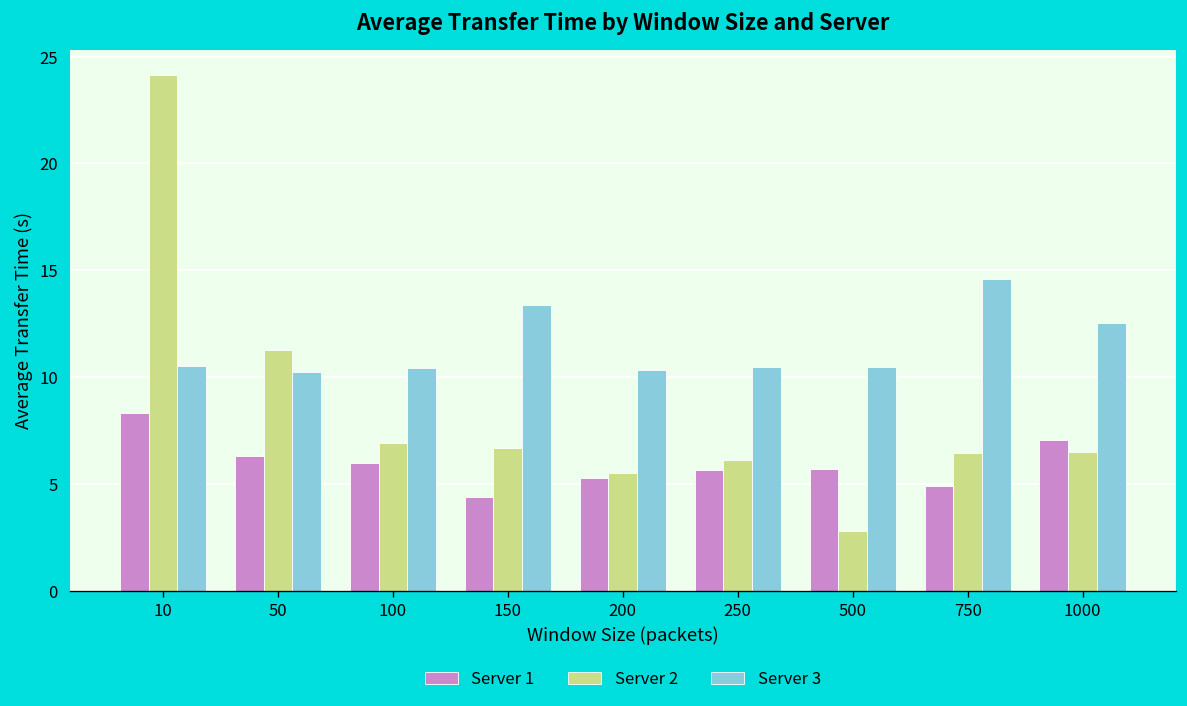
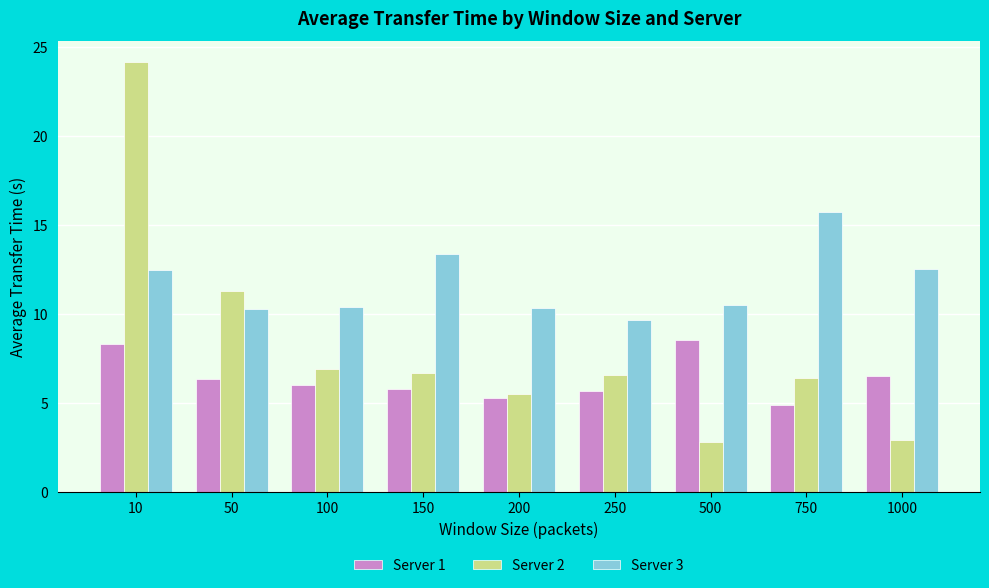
Server 3, 10: 10.5 -> 12.4
Server 1, 150: 4.4 -> 5.8
Server 2, 250: 6.1 -> 6.6
Server 3, 250: 10.5 -> 9.7
Server 1, 500: 5.7 -> 8.5
Server 3, 750: 14.6 -> 15.7
Server 1, 1000: 7.0 -> 6.5
Server 2, 1000: 6.5 -> 2.9
